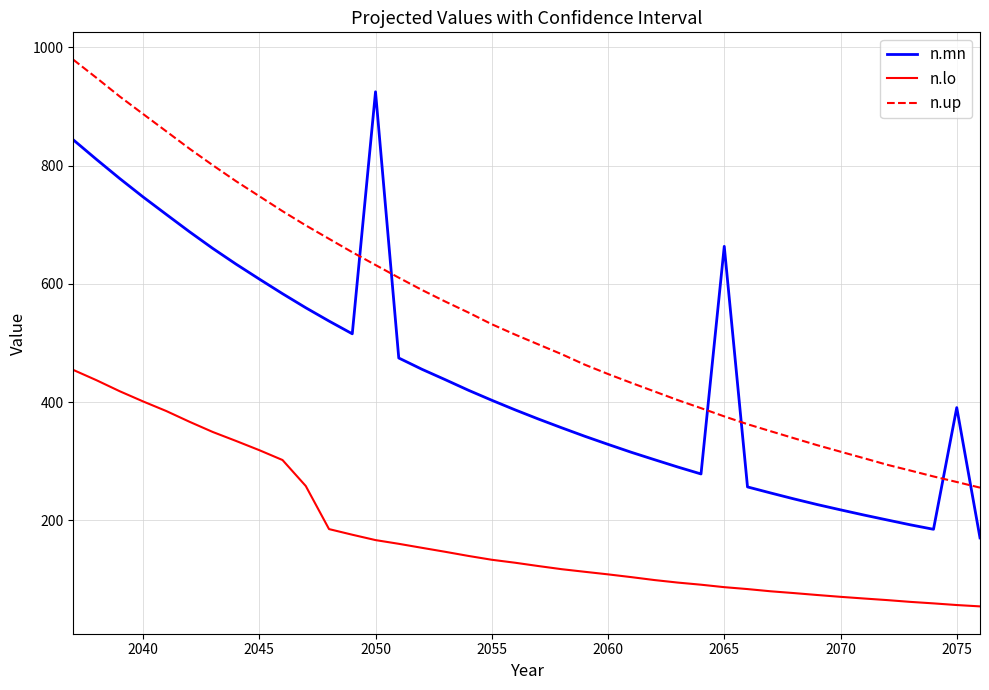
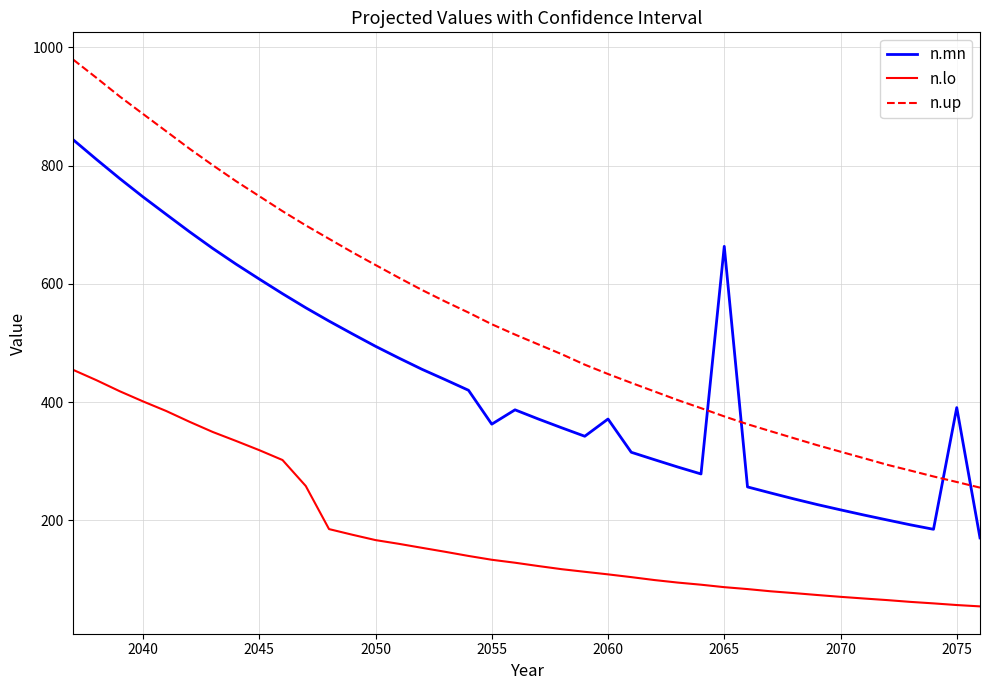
n.mn, 2050: 920 -> 490
n.mn, 2055: 400 -> 360
n.mn, 2060: 330 -> 370
